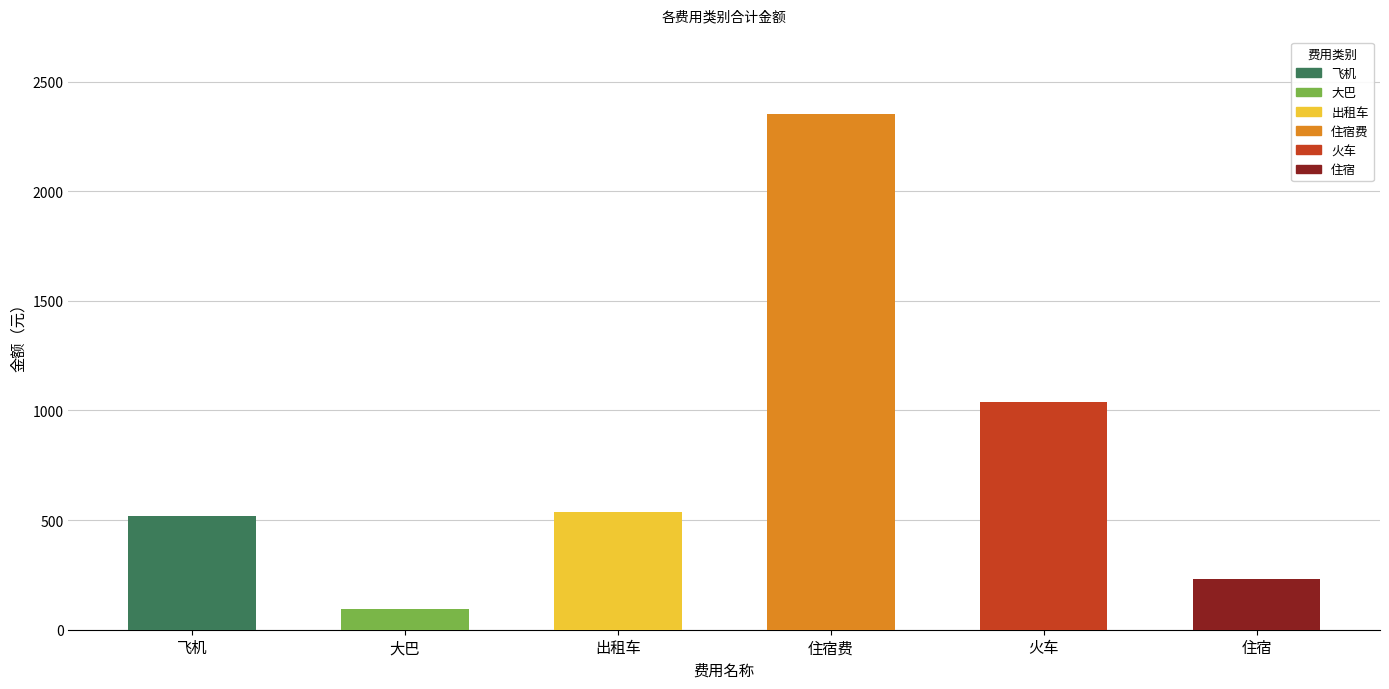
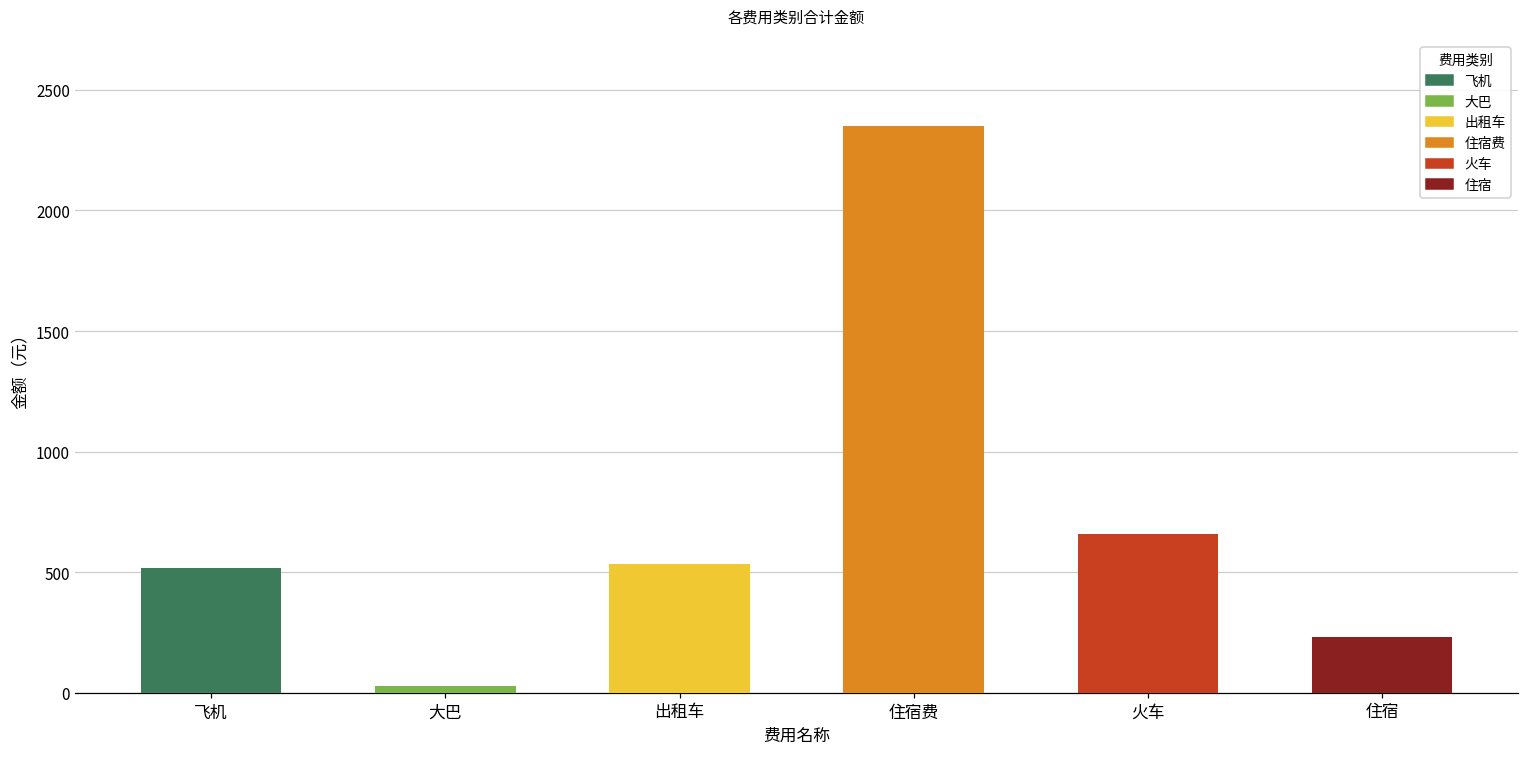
大巴: 90 -> 30
火车: 1040 -> 660
